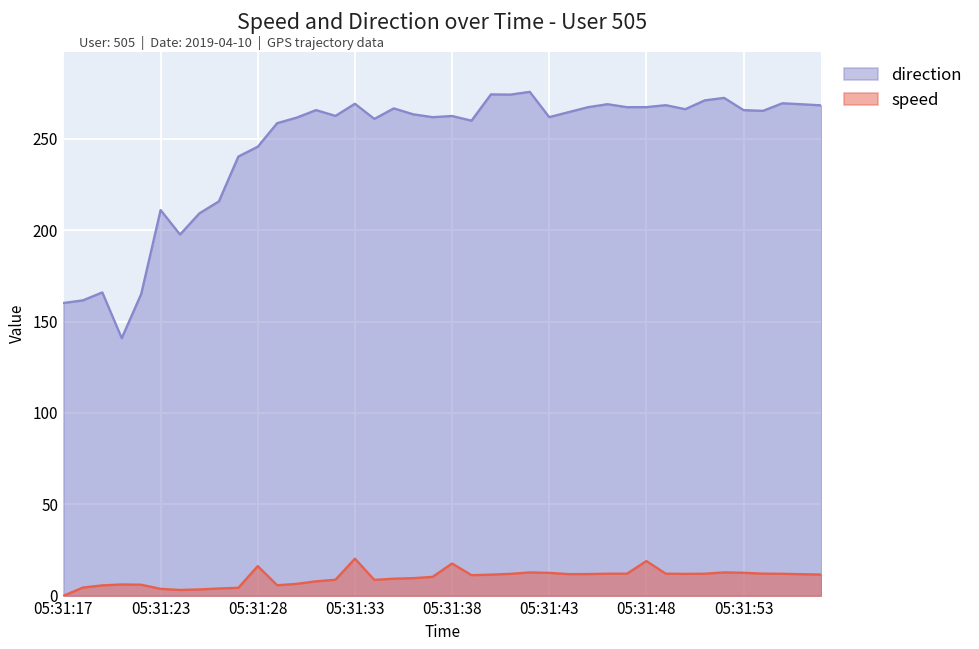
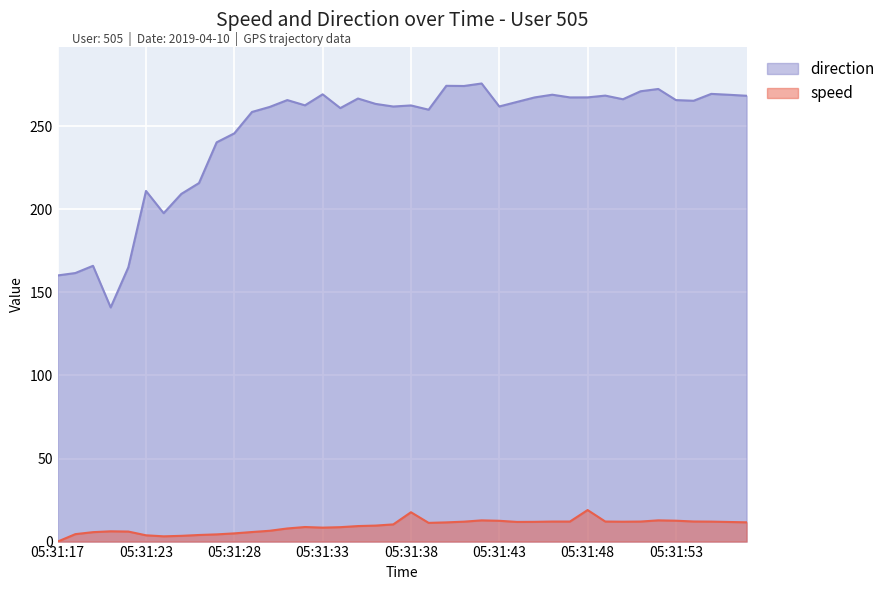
speed, 05:31:28: 16 -> 5
speed, 05:31:33: 20 -> 8
